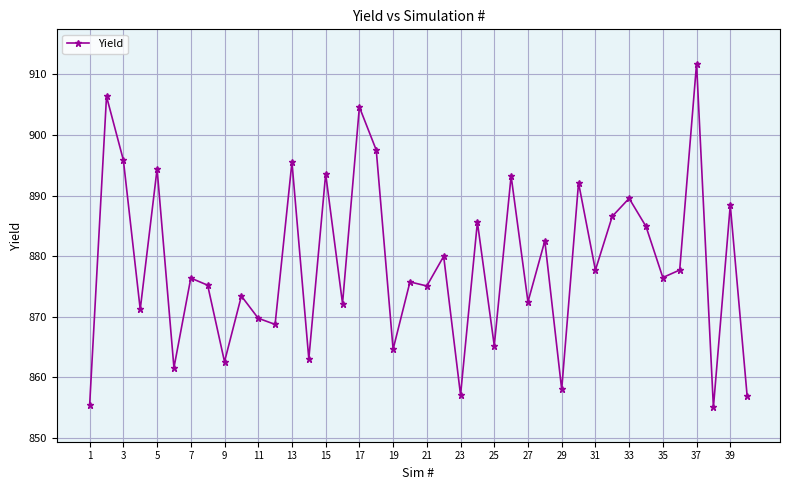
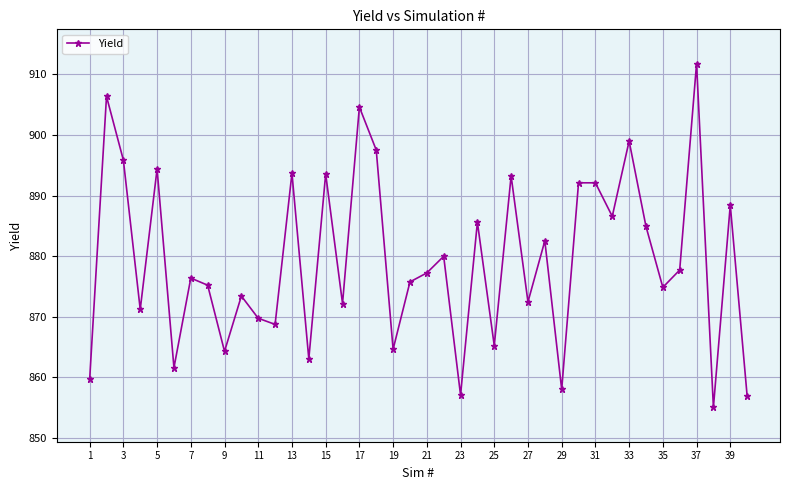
1: 855 -> 860
9: 863 -> 864
13: 896 -> 894
21: 875 -> 877
31: 878 -> 892
33: 890 -> 899
35: 876 -> 875
